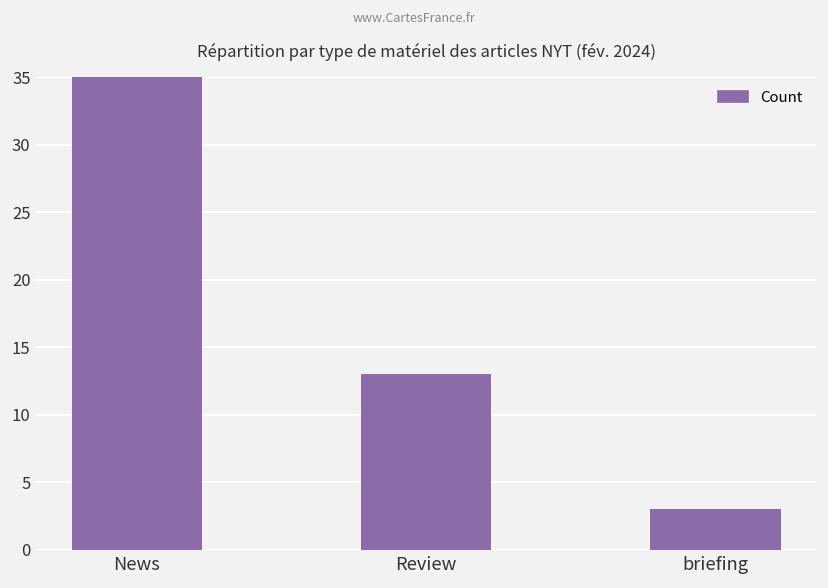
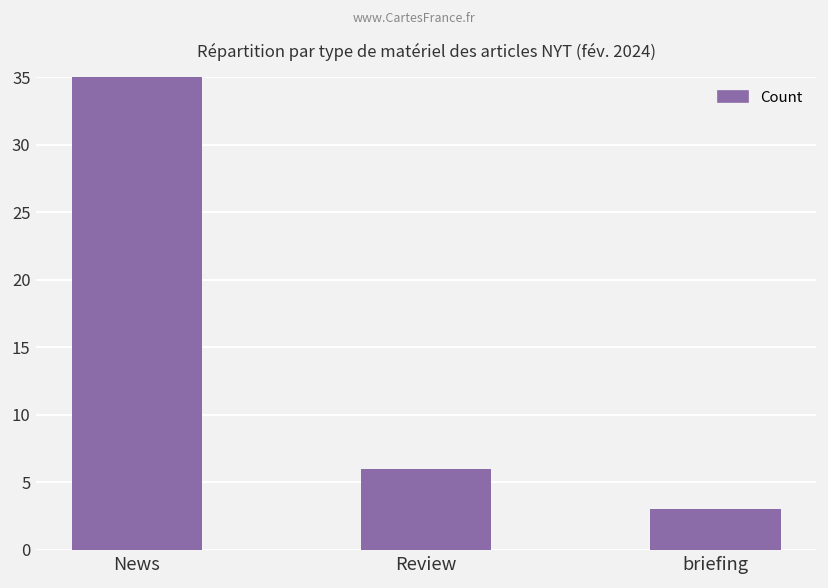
Review: 13 -> 6
